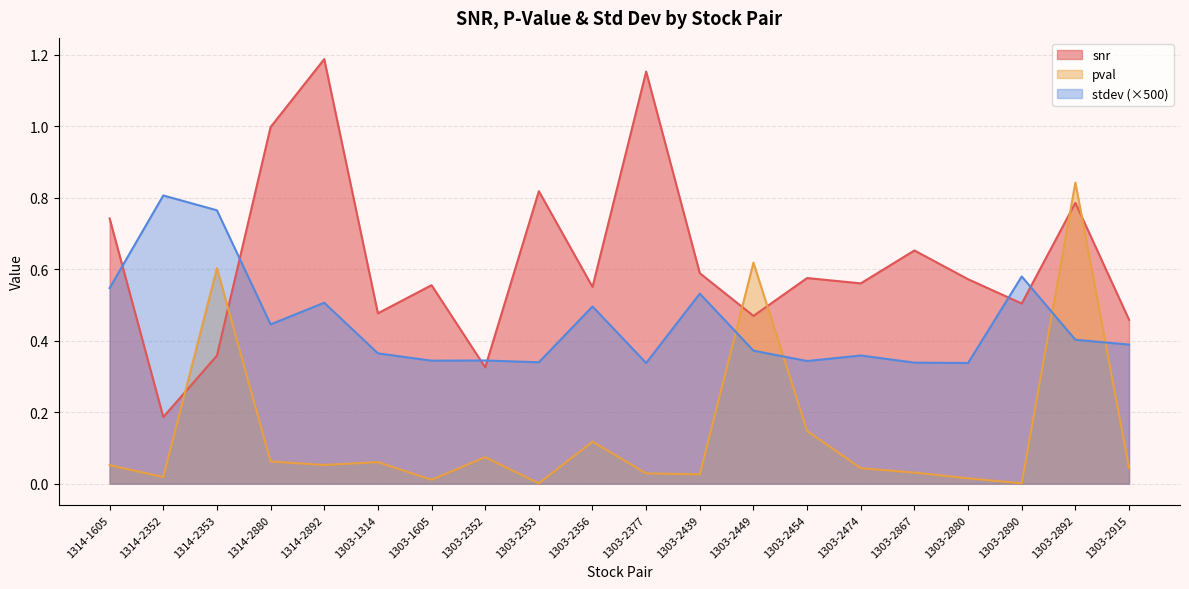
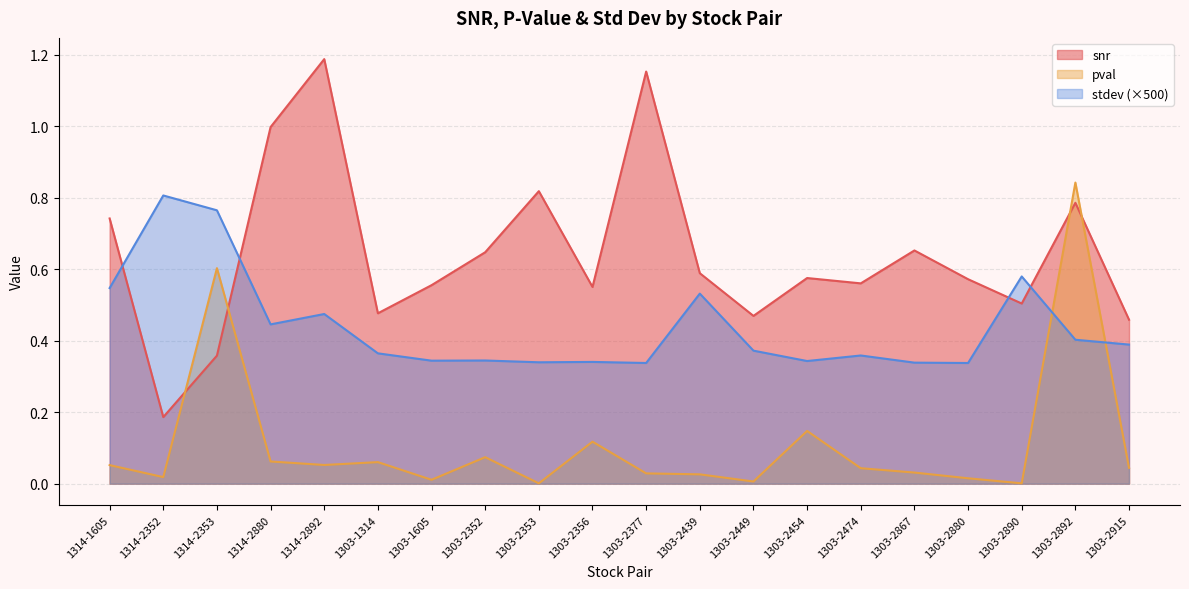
stdev (×500), 1314-2892: 0.51 -> 0.47
snr, 1303-2352: 0.33 -> 0.65
stdev (×500), 1303-2356: 0.50 -> 0.34
pval, 1303-2449: 0.62 -> 0.01
